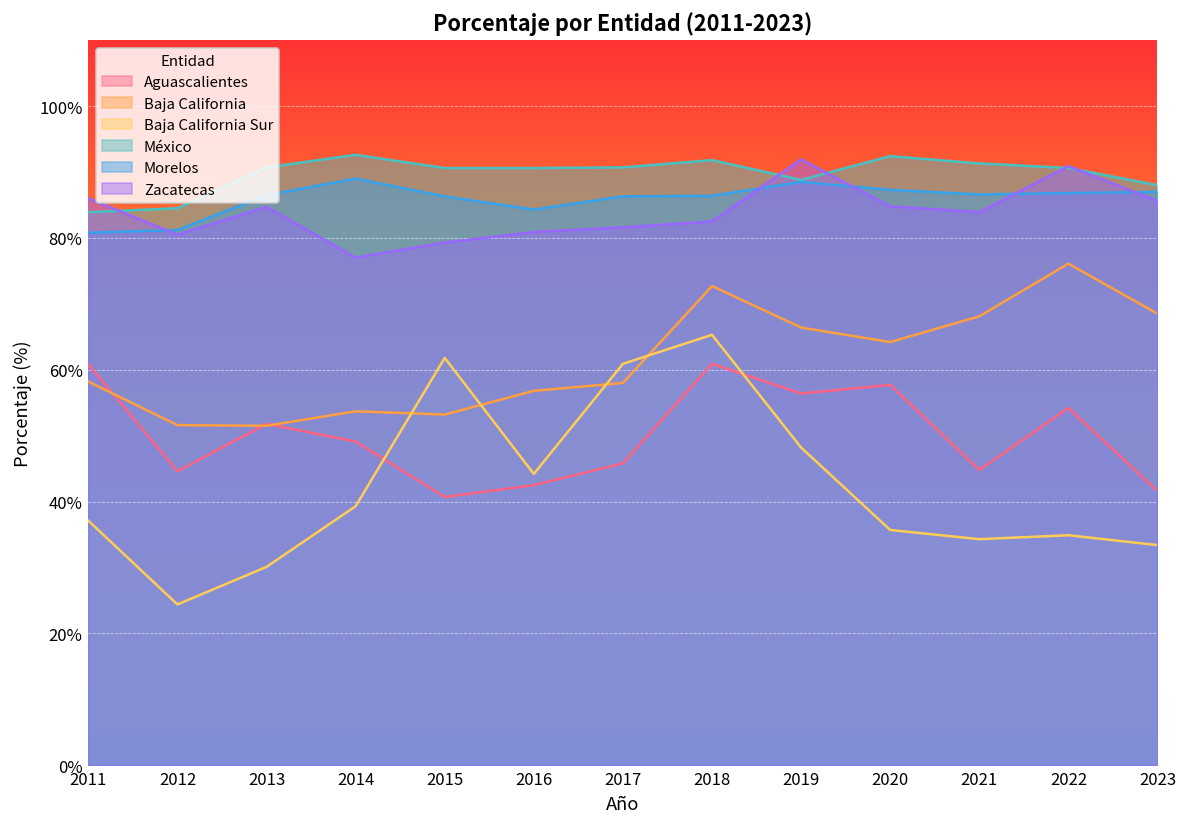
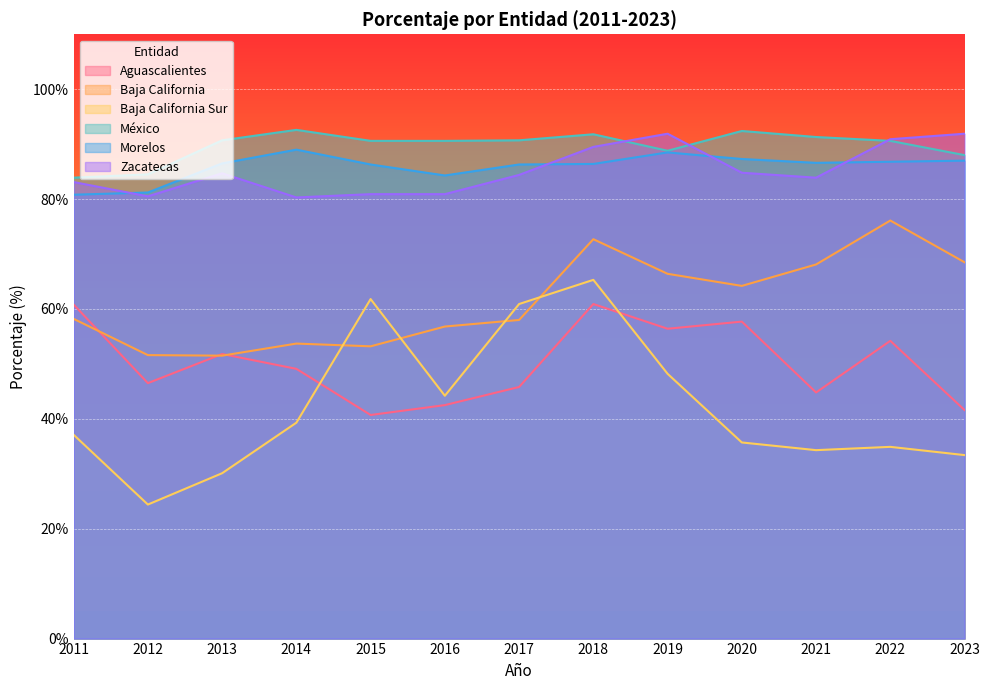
Zacatecas, 2011: 86% -> 83%
Aguascalientes, 2012: 45% -> 47%
Zacatecas, 2014: 77% -> 80%
Zacatecas, 2015: 79% -> 81%
Zacatecas, 2017: 82% -> 84%
Zacatecas, 2018: 83% -> 90%
Zacatecas, 2023: 86% -> 92%
